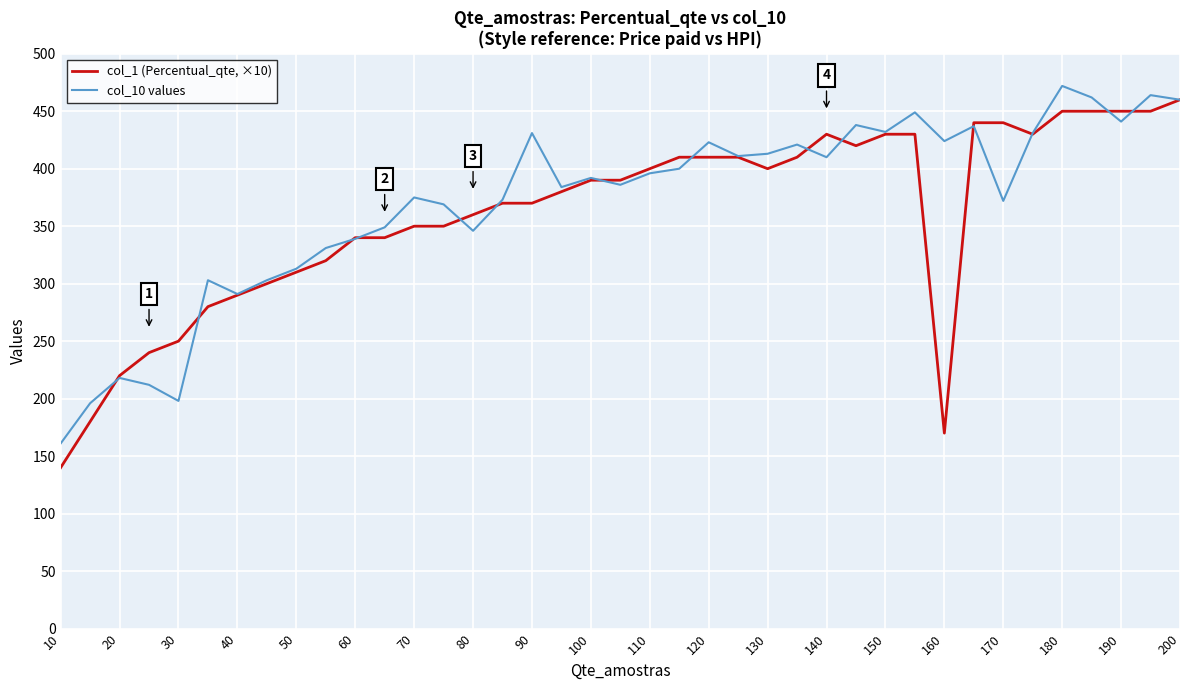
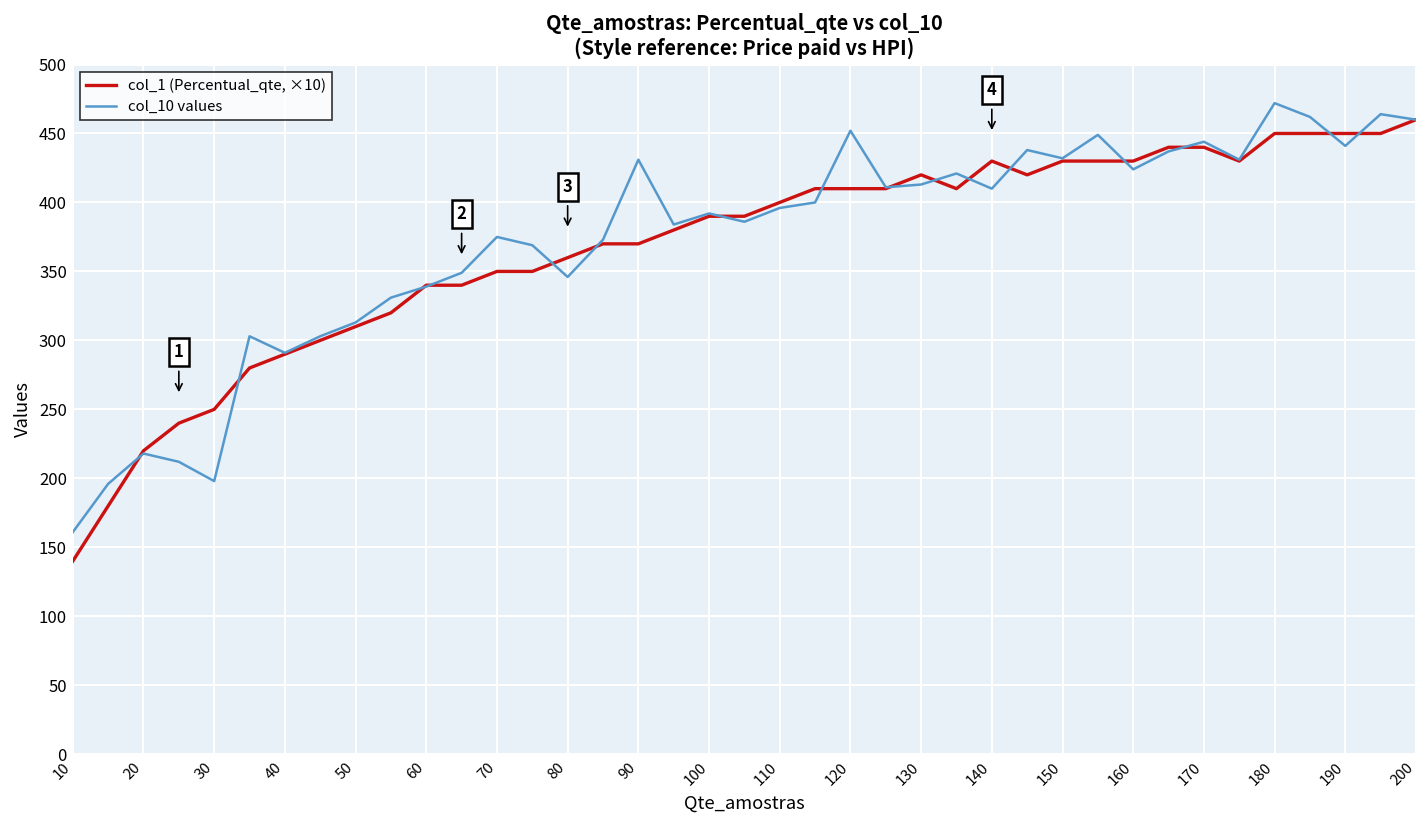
col_10 values, 120: 423 -> 452
col_1 (Percentual_qte, ×10), 130: 400 -> 420
col_1 (Percentual_qte, ×10), 160: 170 -> 430
col_10 values, 170: 372 -> 444
